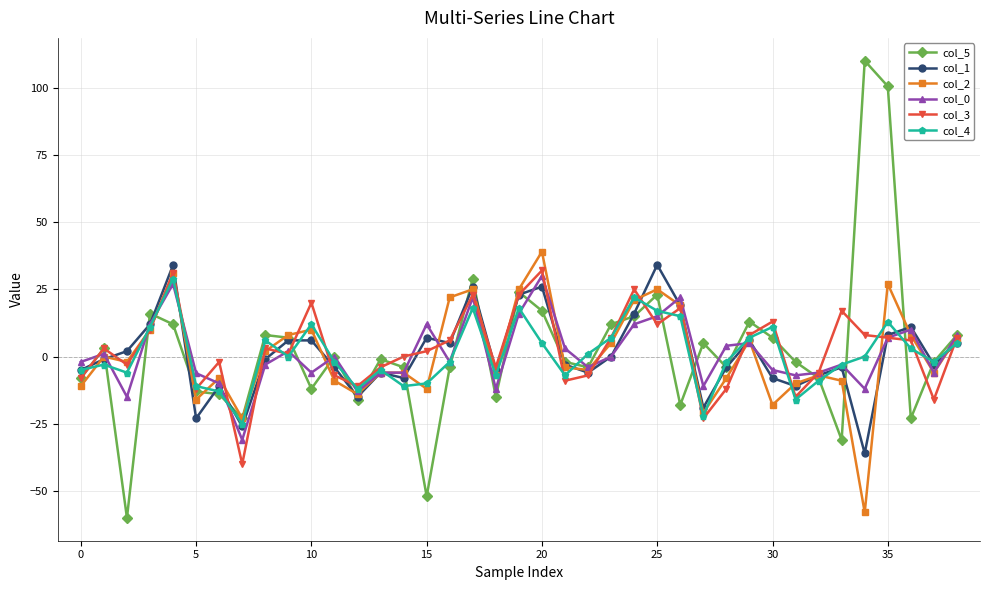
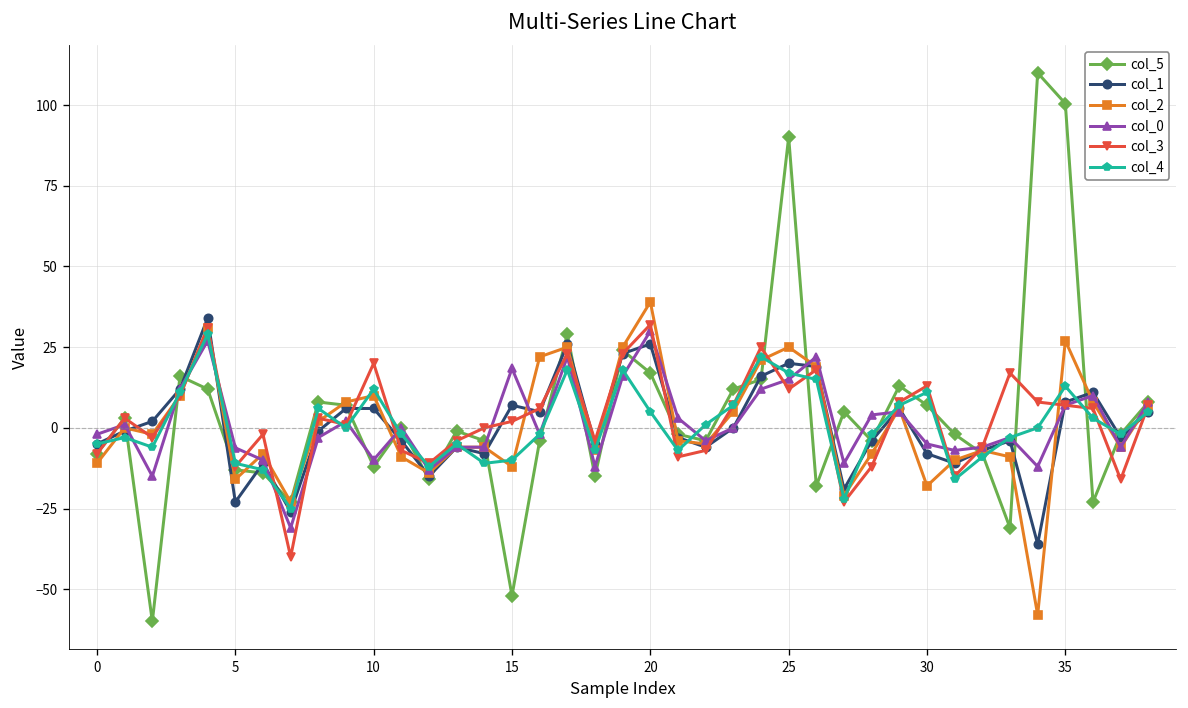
col_0, 10: -6 -> -10
col_0, 15: 12 -> 18
col_5, 25: 23 -> 90
col_1, 25: 34 -> 20
